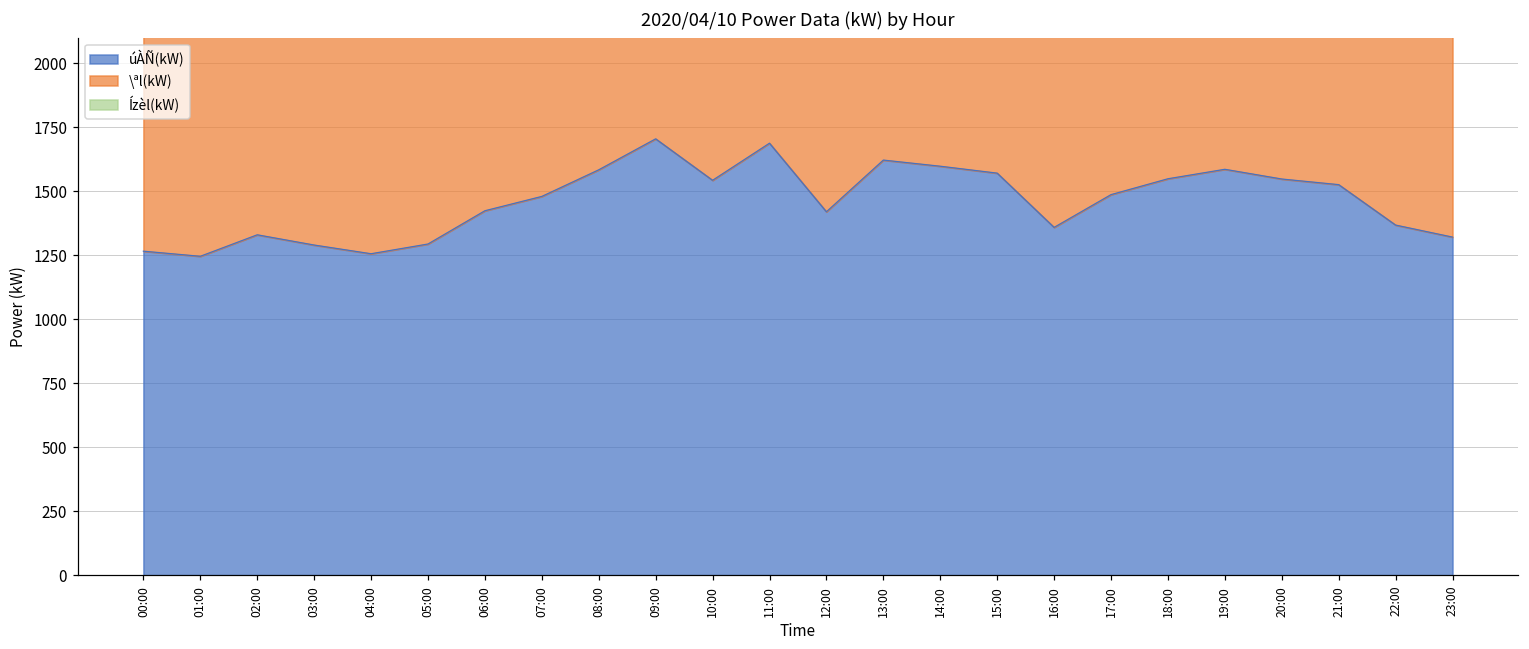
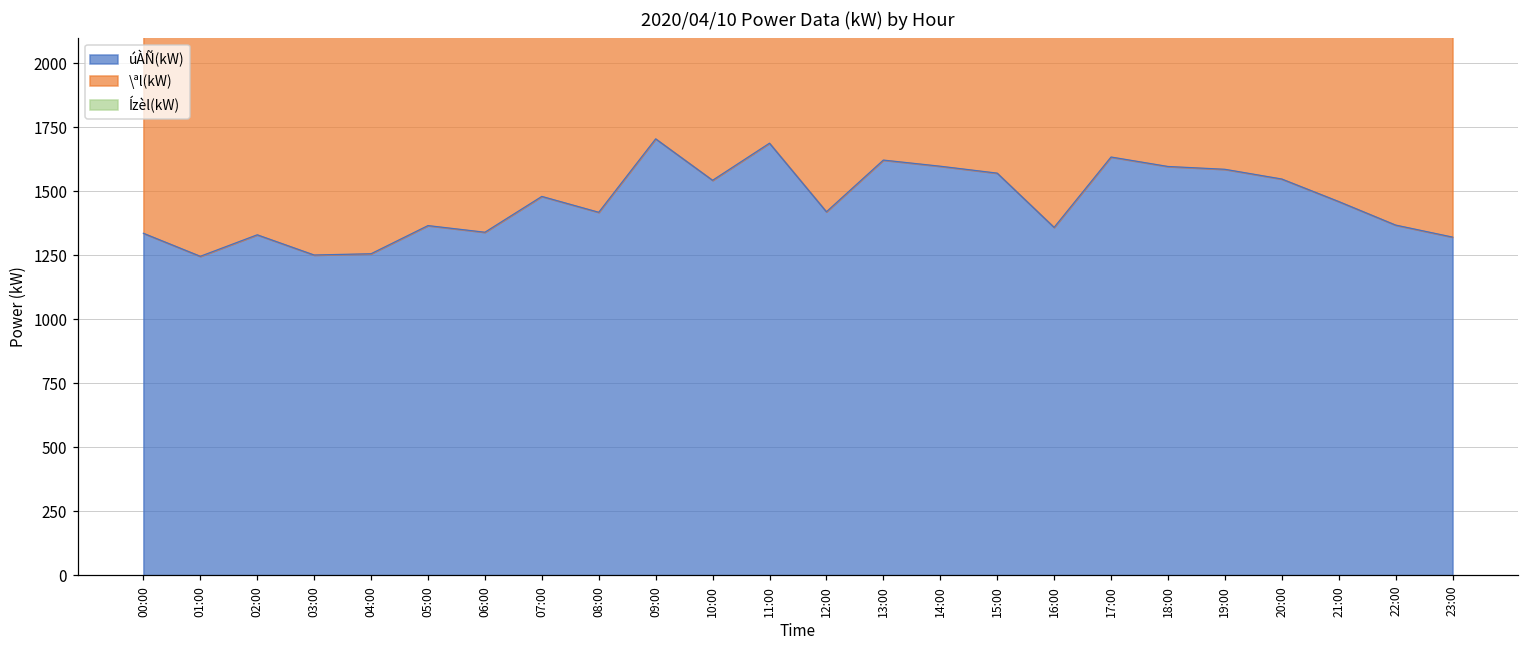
úÀÑ(kW), 00:00: 1270 -> 1340
úÀÑ(kW), 03:00: 1290 -> 1250
úÀÑ(kW), 05:00: 1290 -> 1370
úÀÑ(kW), 06:00: 1420 -> 1340
úÀÑ(kW), 08:00: 1580 -> 1420
úÀÑ(kW), 17:00: 1490 -> 1630
úÀÑ(kW), 18:00: 1550 -> 1600
úÀÑ(kW), 21:00: 1530 -> 1460
